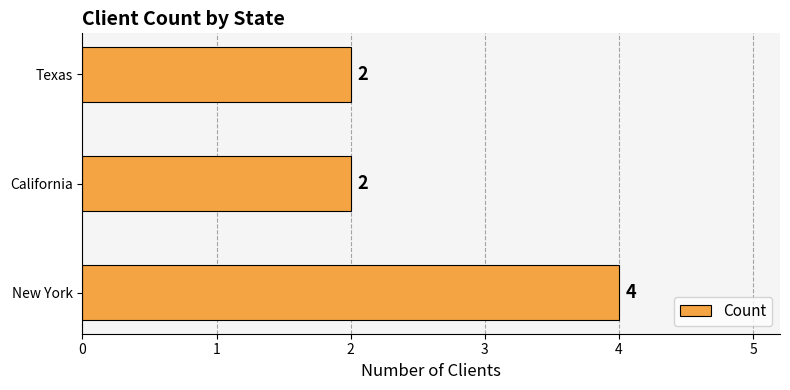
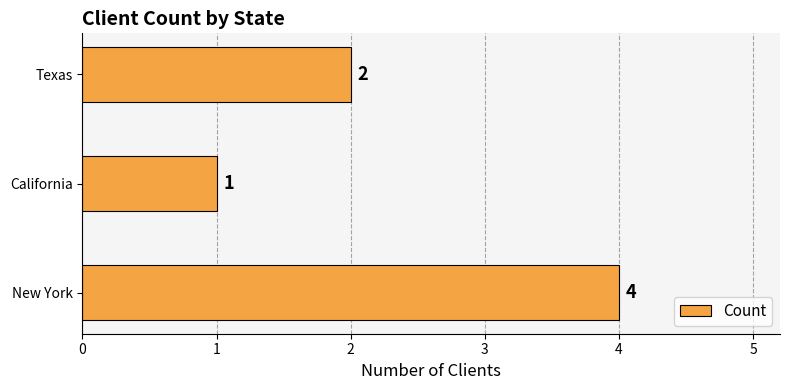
California: 2 -> 1
